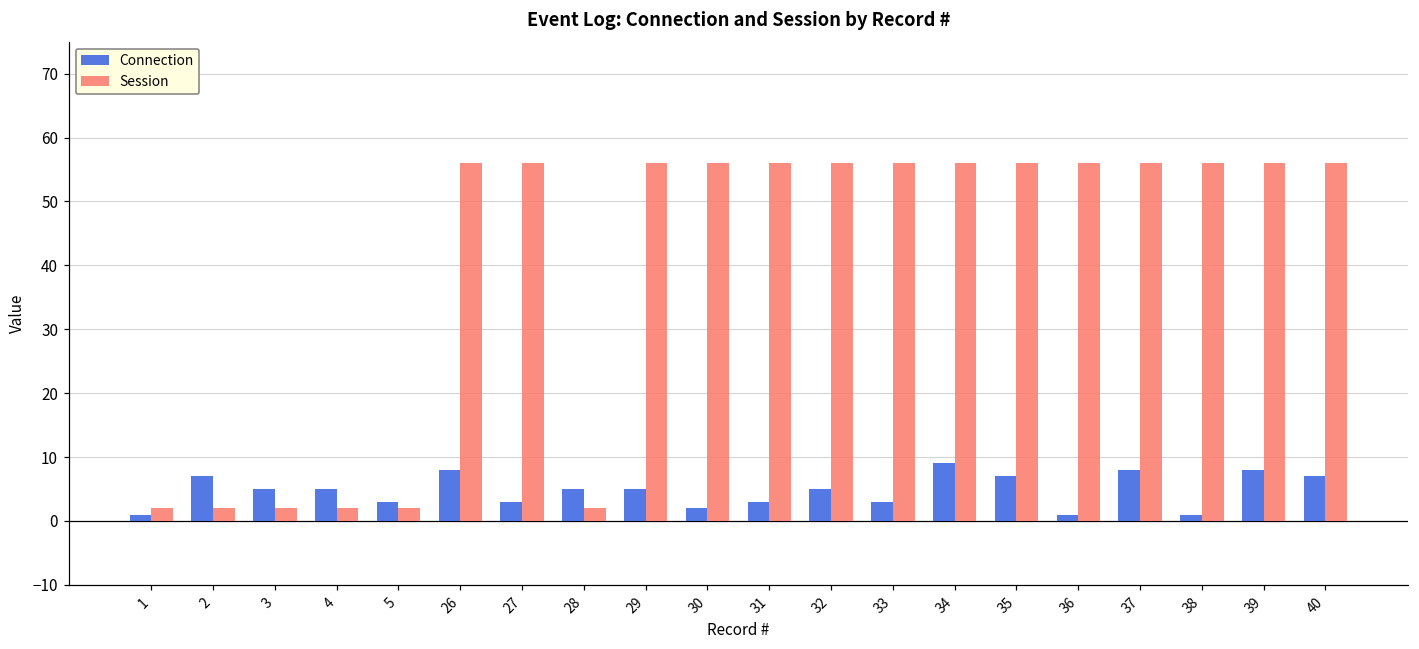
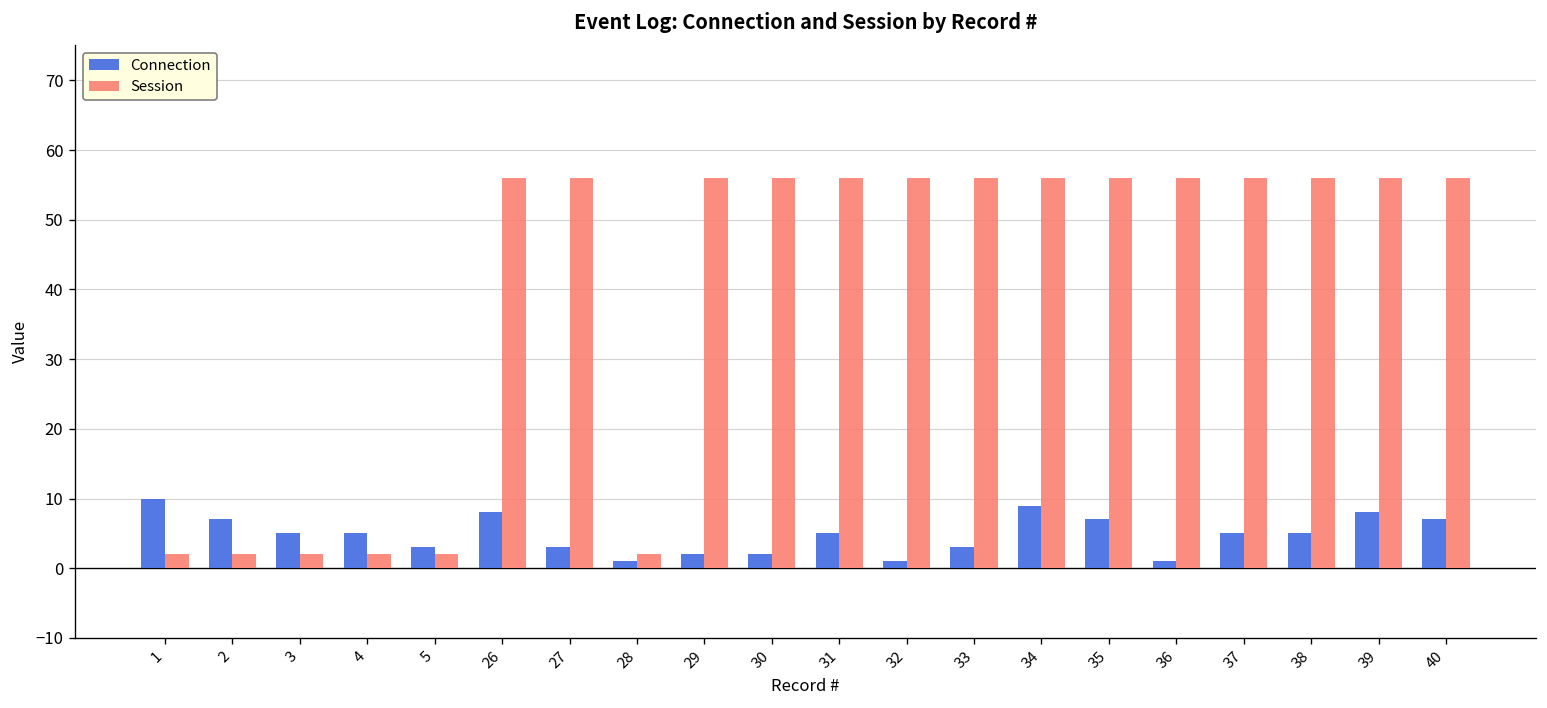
Connection, 1: 1 -> 10
Connection, 28: 5 -> 1
Connection, 29: 5 -> 2
Connection, 31: 3 -> 5
Connection, 32: 5 -> 1
Connection, 37: 8 -> 5
Connection, 38: 1 -> 5
